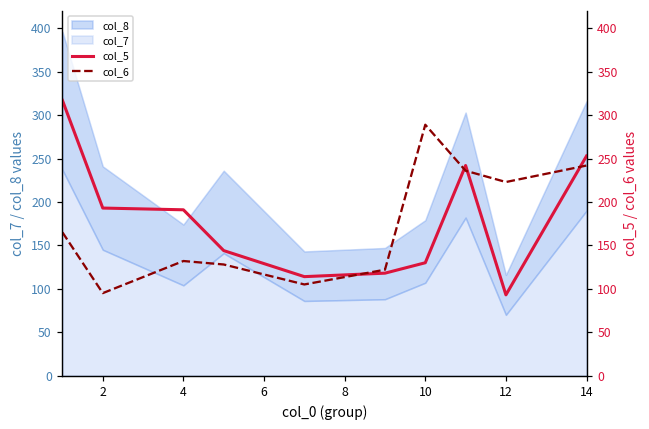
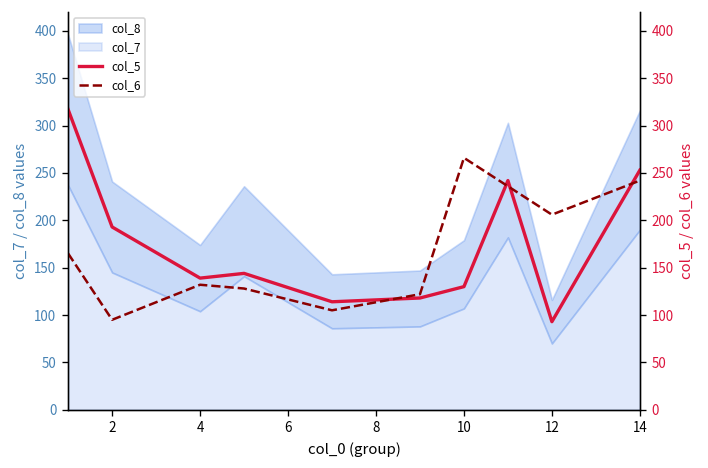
col_5, 4: 190 -> 140
col_6, 10: 290 -> 270
col_6, 12: 220 -> 210
